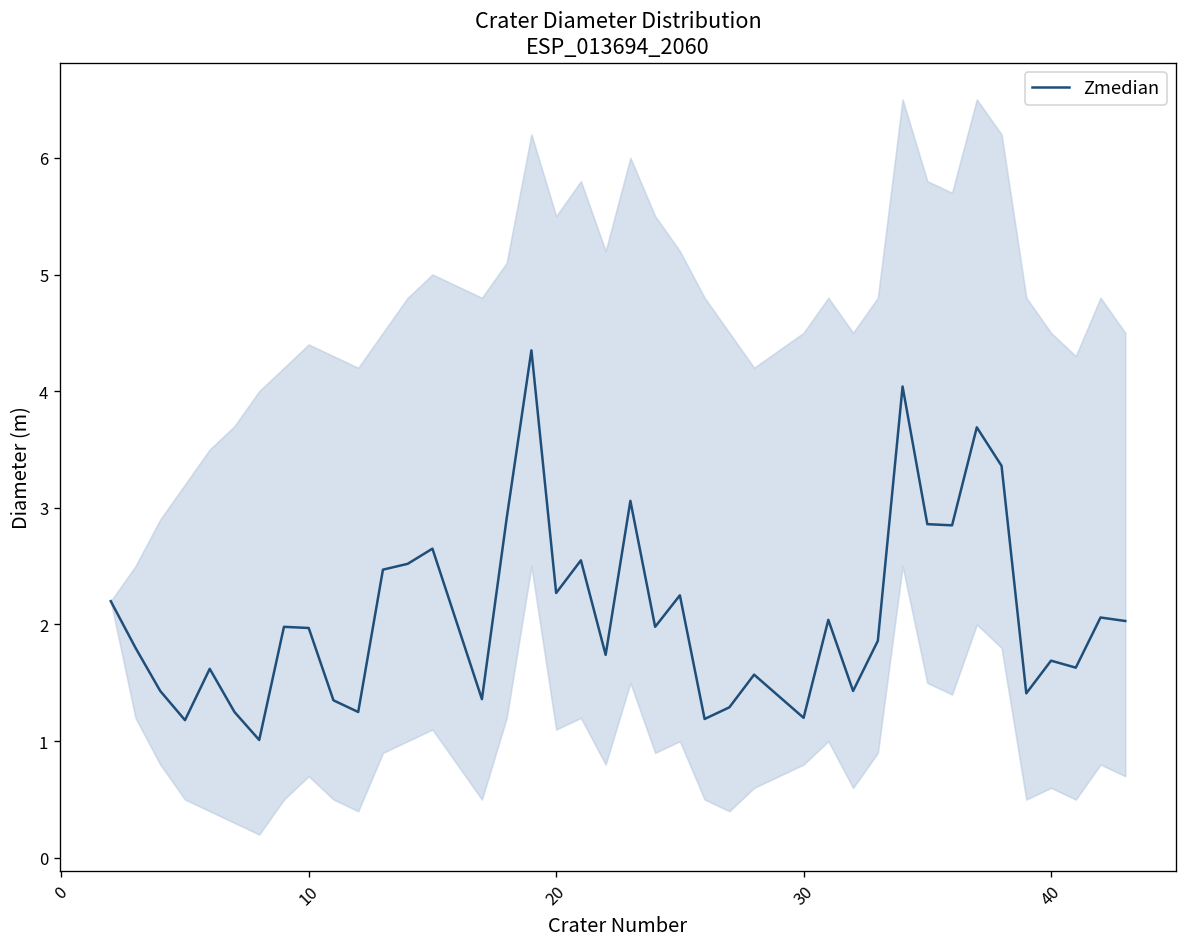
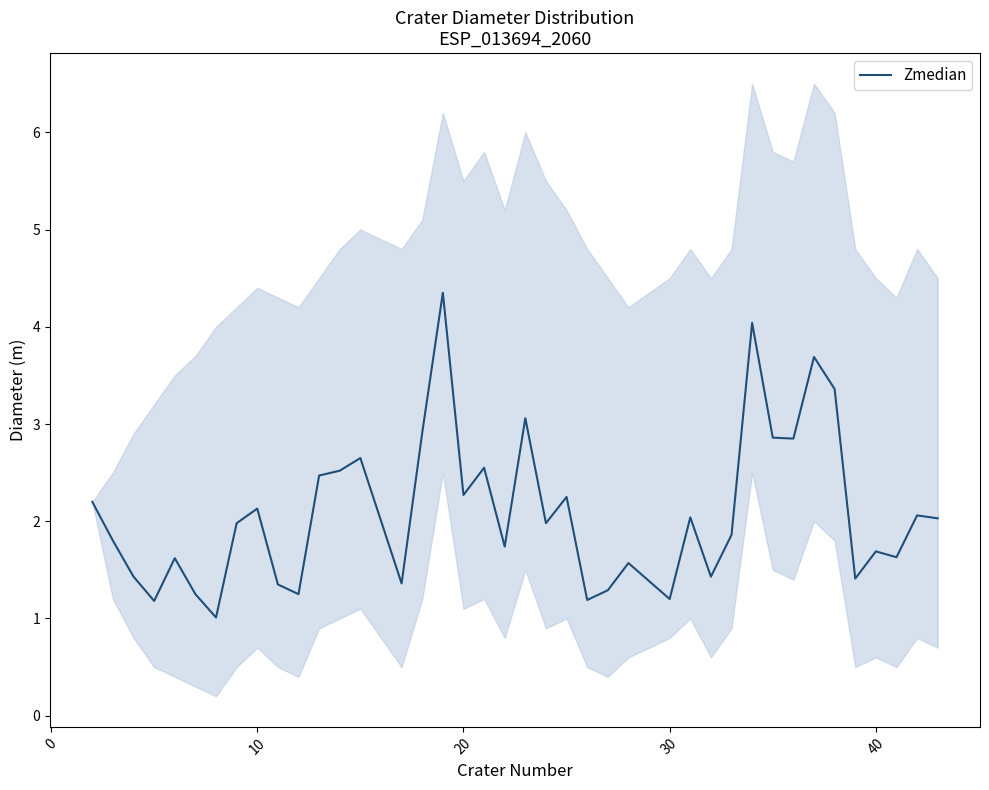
Zmedian, 10: 2.0 -> 2.1
